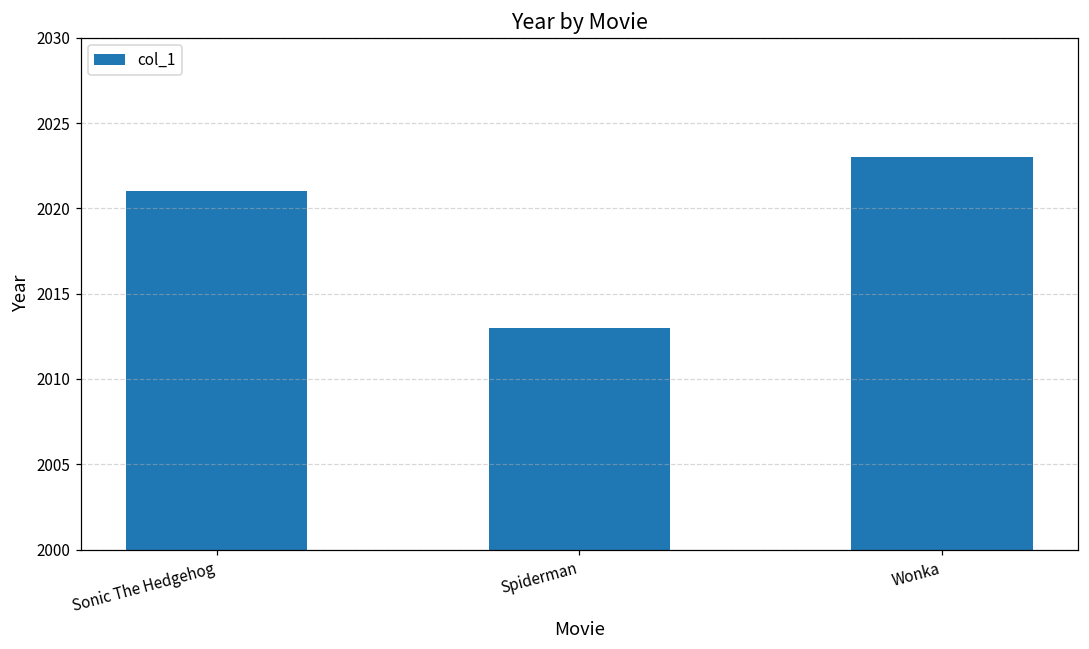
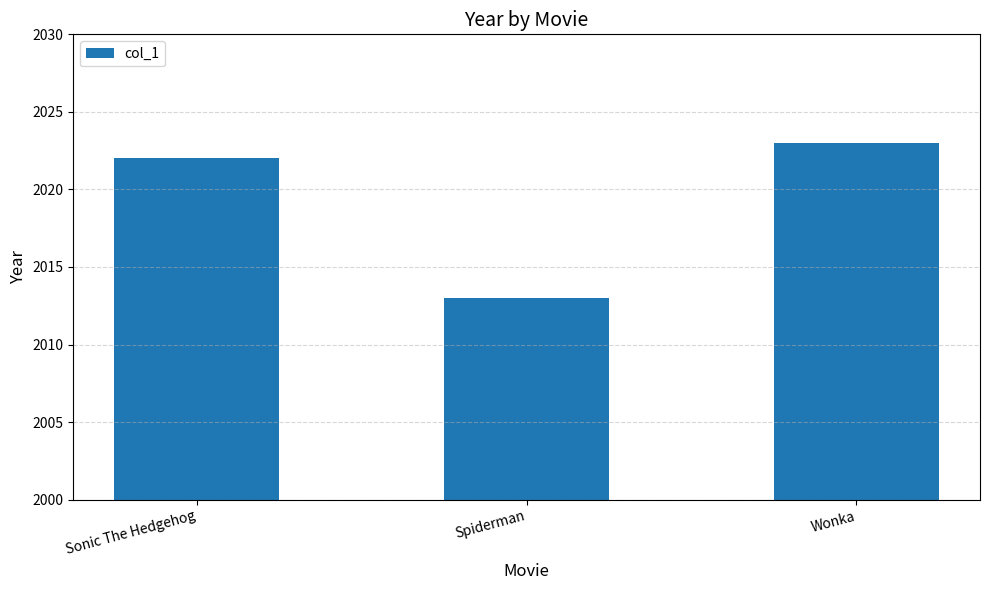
Sonic The Hedgehog: 2021 -> 2022
